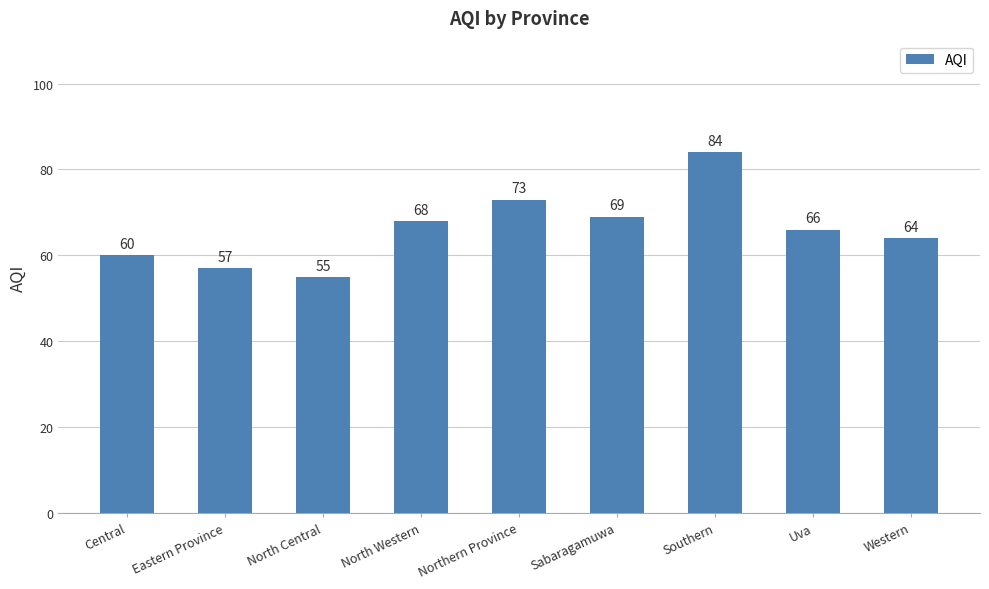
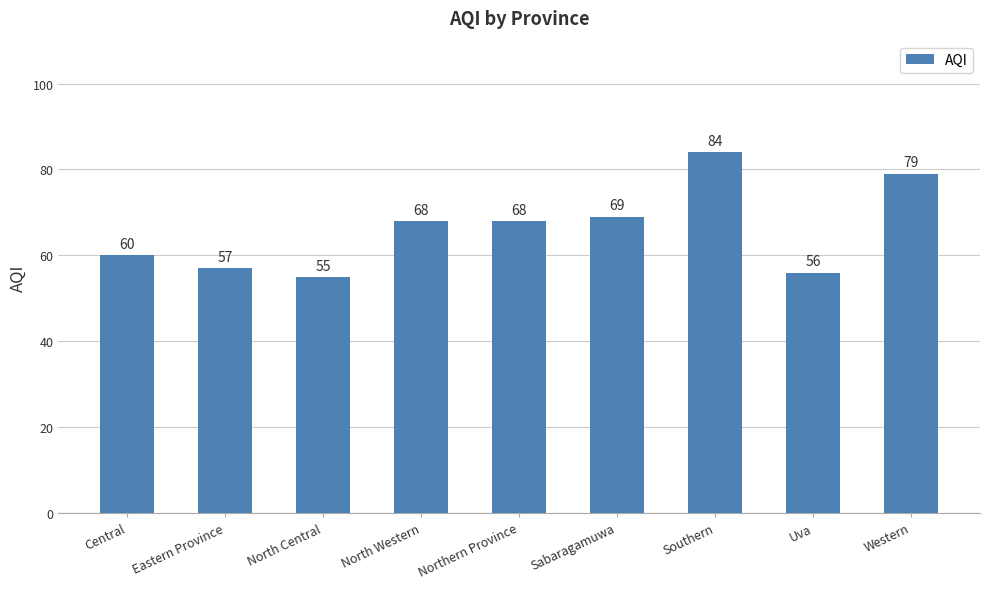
Northern Province: 73 -> 68
Uva: 66 -> 56
Western: 64 -> 79
